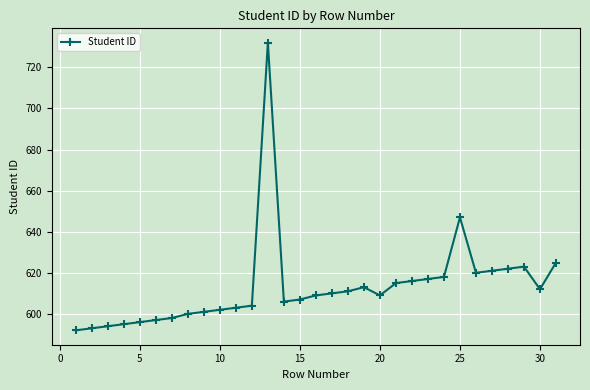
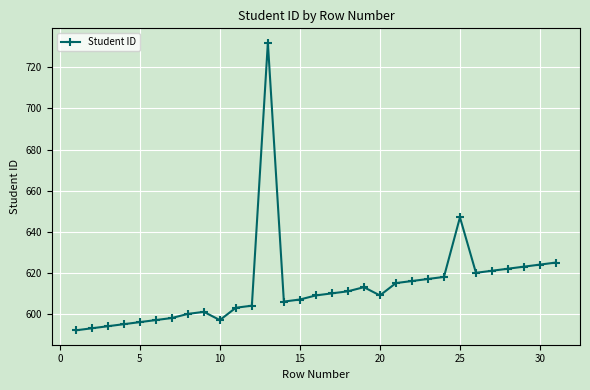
10: 602 -> 597
30: 612 -> 624
